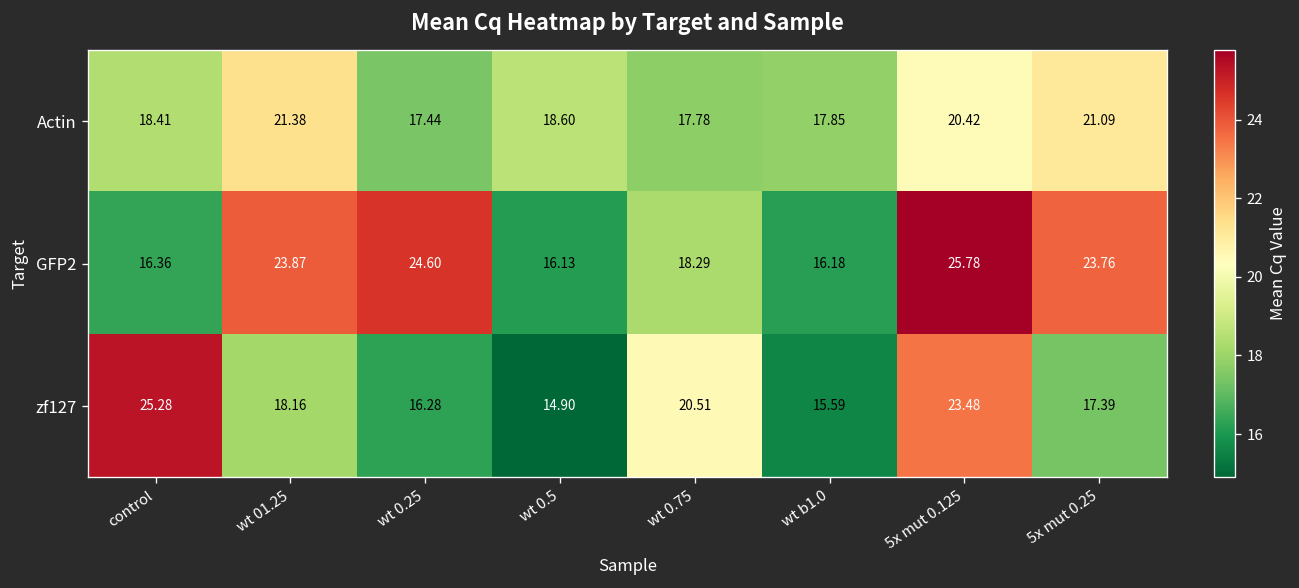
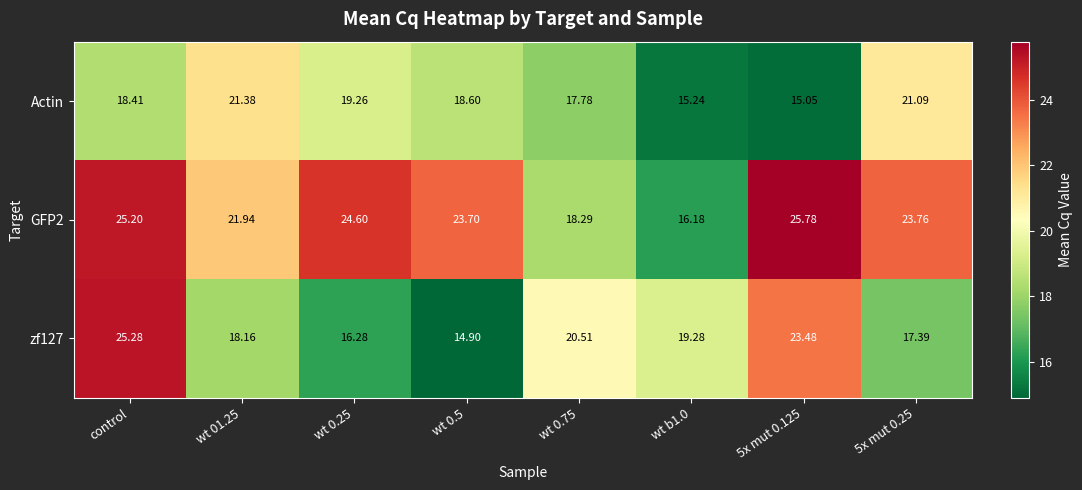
Actin, wt 0.25: 17.44 -> 19.26
Actin, wt b1.0: 17.85 -> 15.24
Actin, 5x mut 0.125: 20.42 -> 15.05
GFP2, control: 16.36 -> 25.20
GFP2, wt 01.25: 23.87 -> 21.94
GFP2, wt 0.5: 16.13 -> 23.70
zf127, wt b1.0: 15.59 -> 19.28
